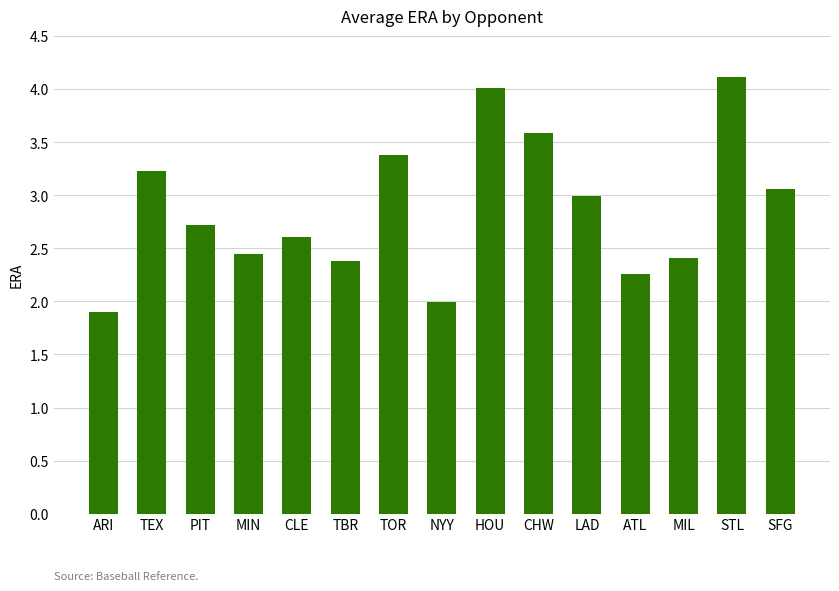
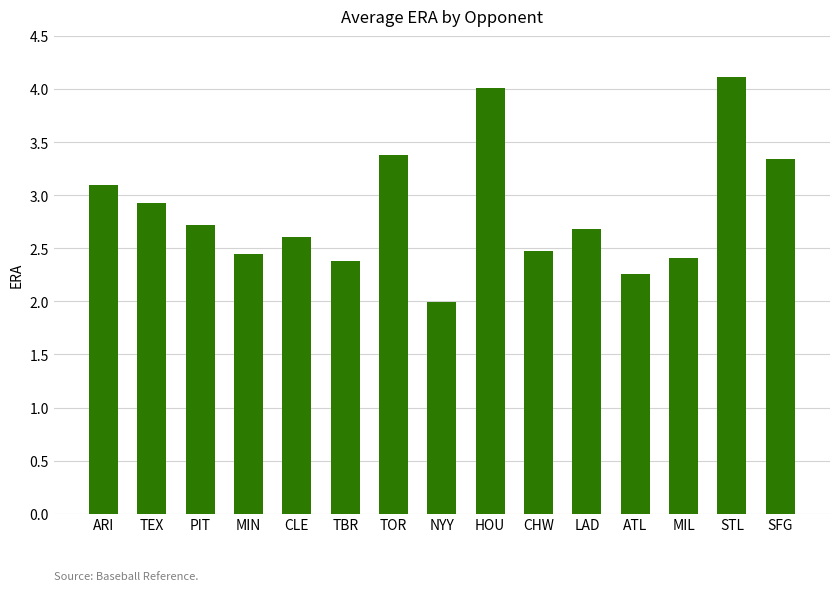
ARI: 1.9 -> 3.1
TEX: 3.23 -> 2.93
CHW: 3.59 -> 2.47
LAD: 2.99 -> 2.68
SFG: 3.06 -> 3.34
